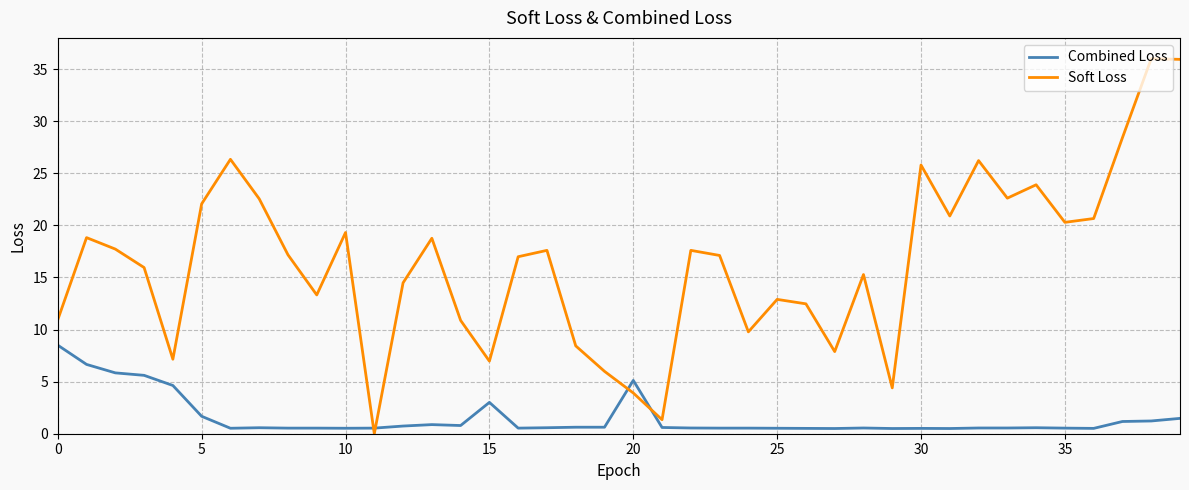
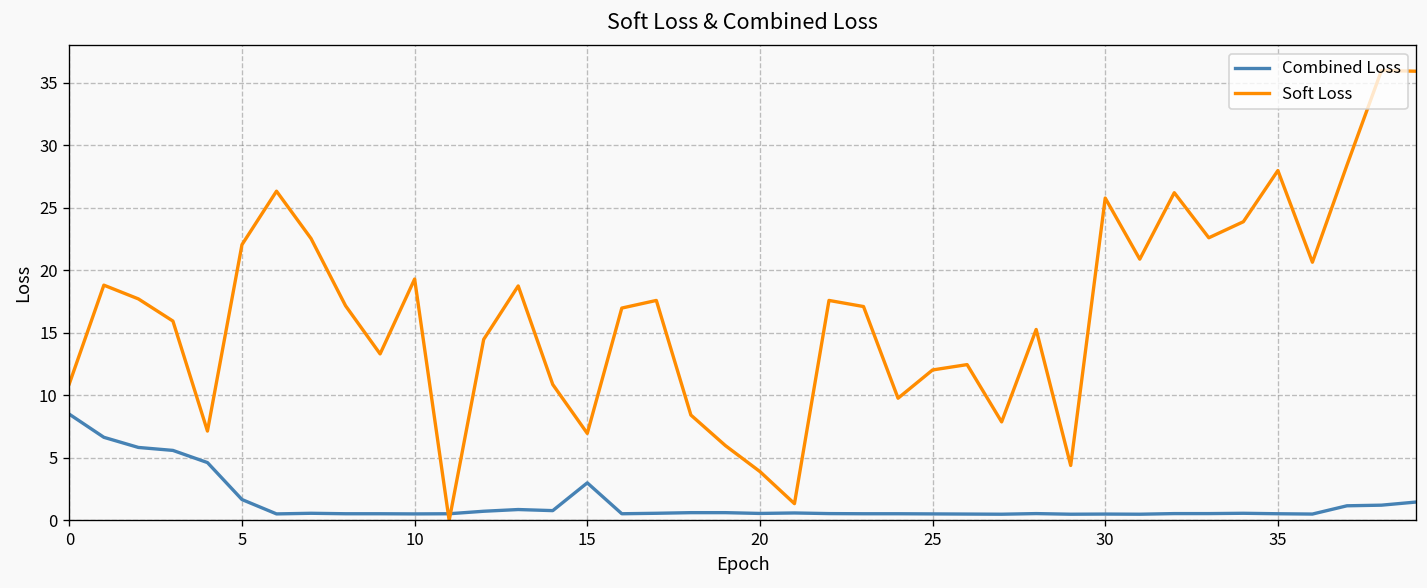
Combined Loss, 20: 5.1 -> 0.6
Soft Loss, 25: 12.9 -> 12.0
Soft Loss, 35: 20.3 -> 28.0
